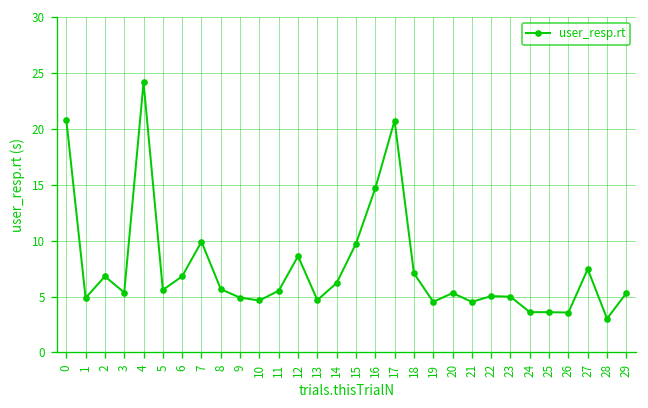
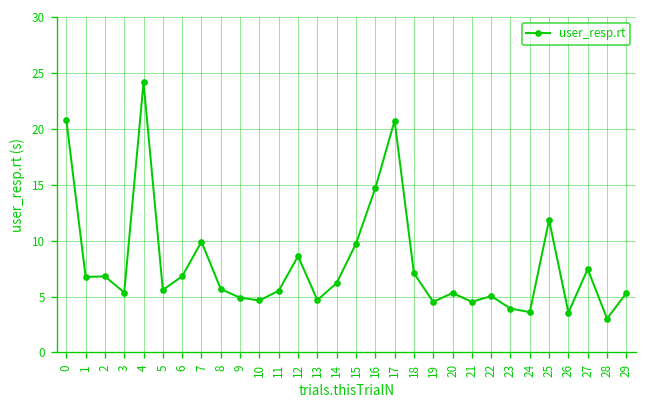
1: 5 -> 7
23: 5 -> 4
25: 4 -> 12
